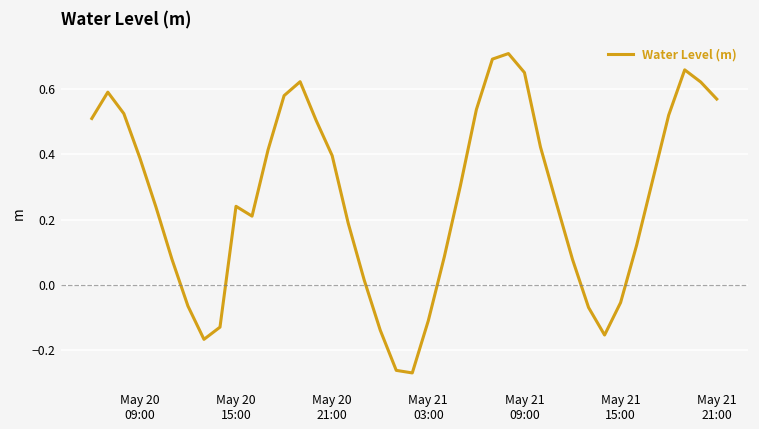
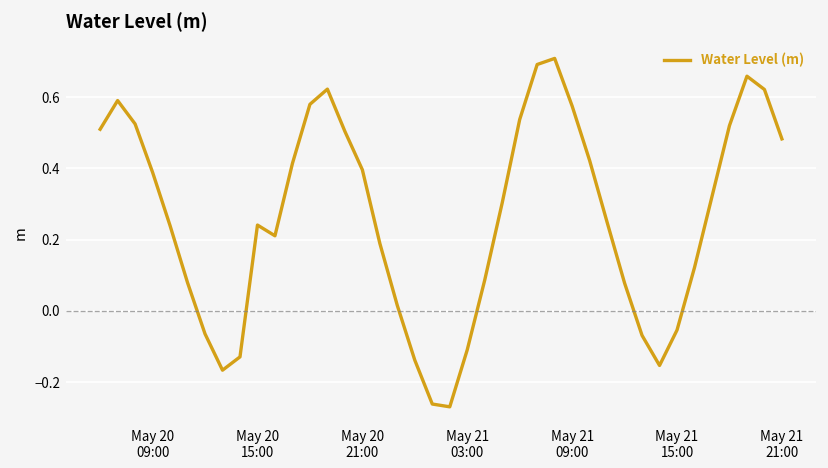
May 21 09:00: 0.65 -> 0.58
May 21 21:00: 0.57 -> 0.48
